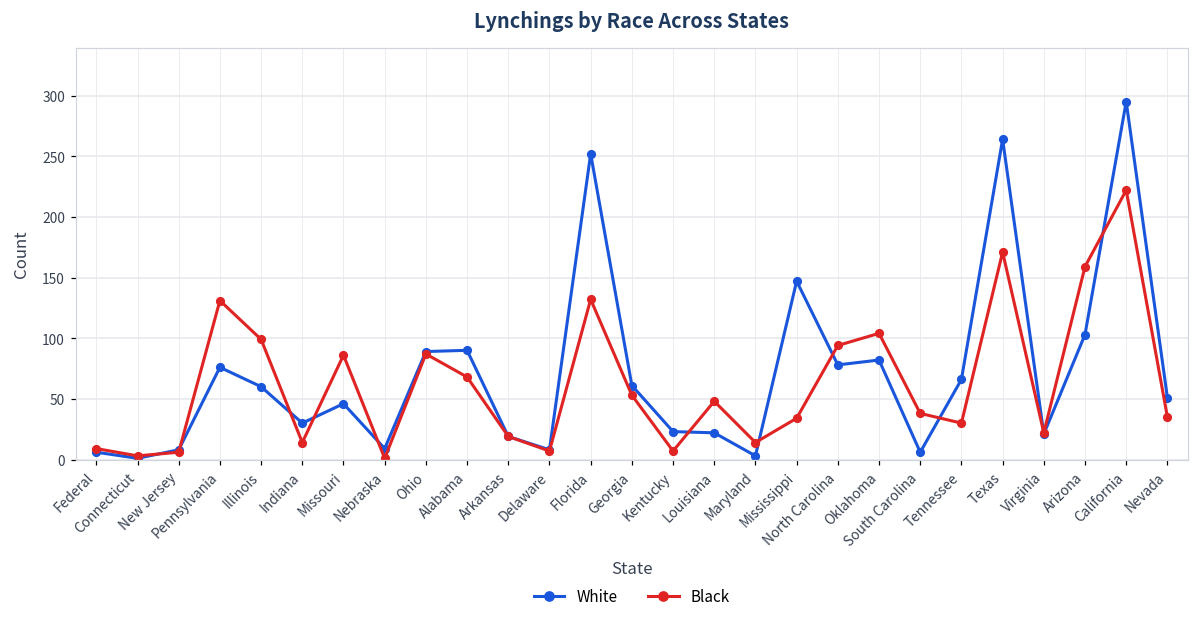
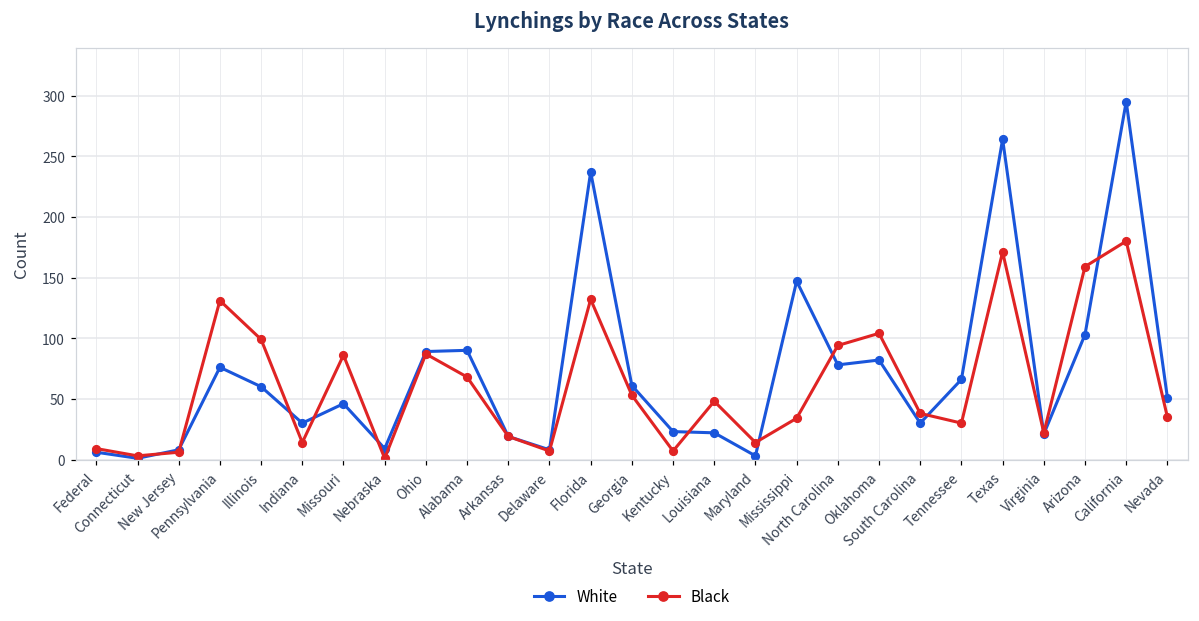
White, Florida: 252 -> 237
White, South Carolina: 6 -> 30
Black, California: 222 -> 180
